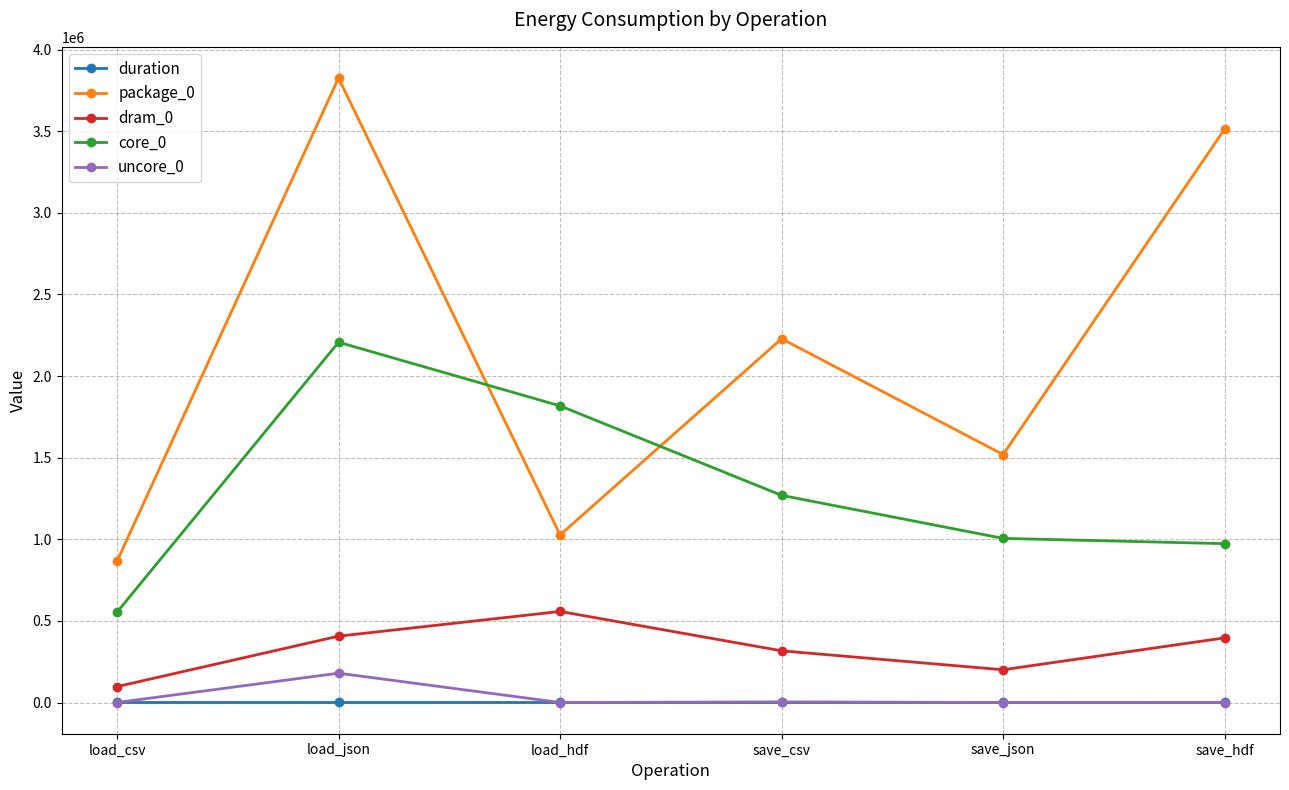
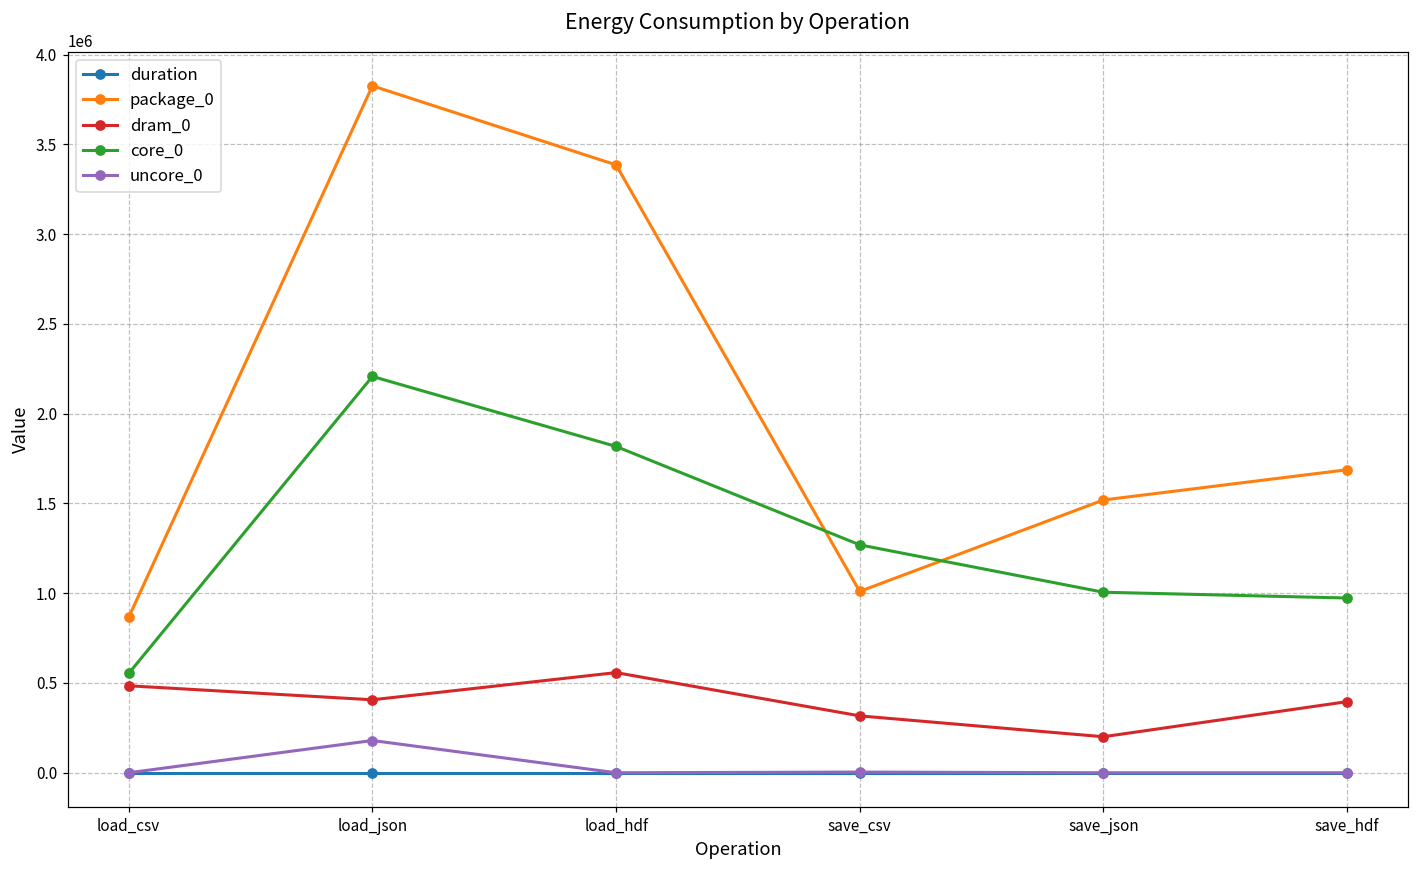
dram_0, load_csv: 100000 -> 480000
package_0, load_hdf: 1030000 -> 3390000
package_0, save_csv: 2230000 -> 1010000
package_0, save_hdf: 3510000 -> 1690000
